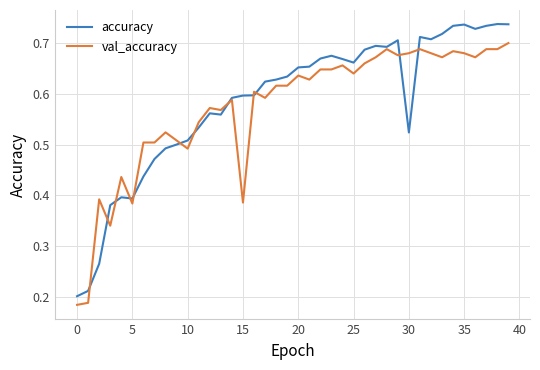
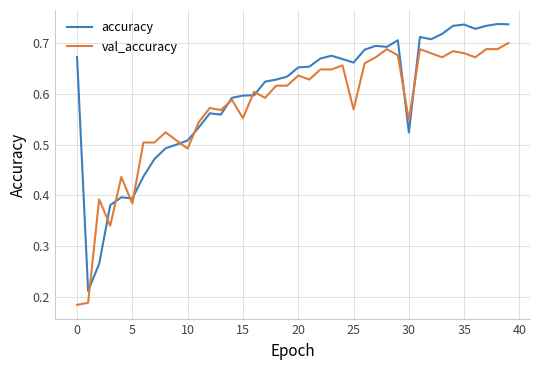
accuracy, 0: 0.20 -> 0.67
val_accuracy, 15: 0.39 -> 0.55
val_accuracy, 25: 0.64 -> 0.57
val_accuracy, 30: 0.68 -> 0.55
